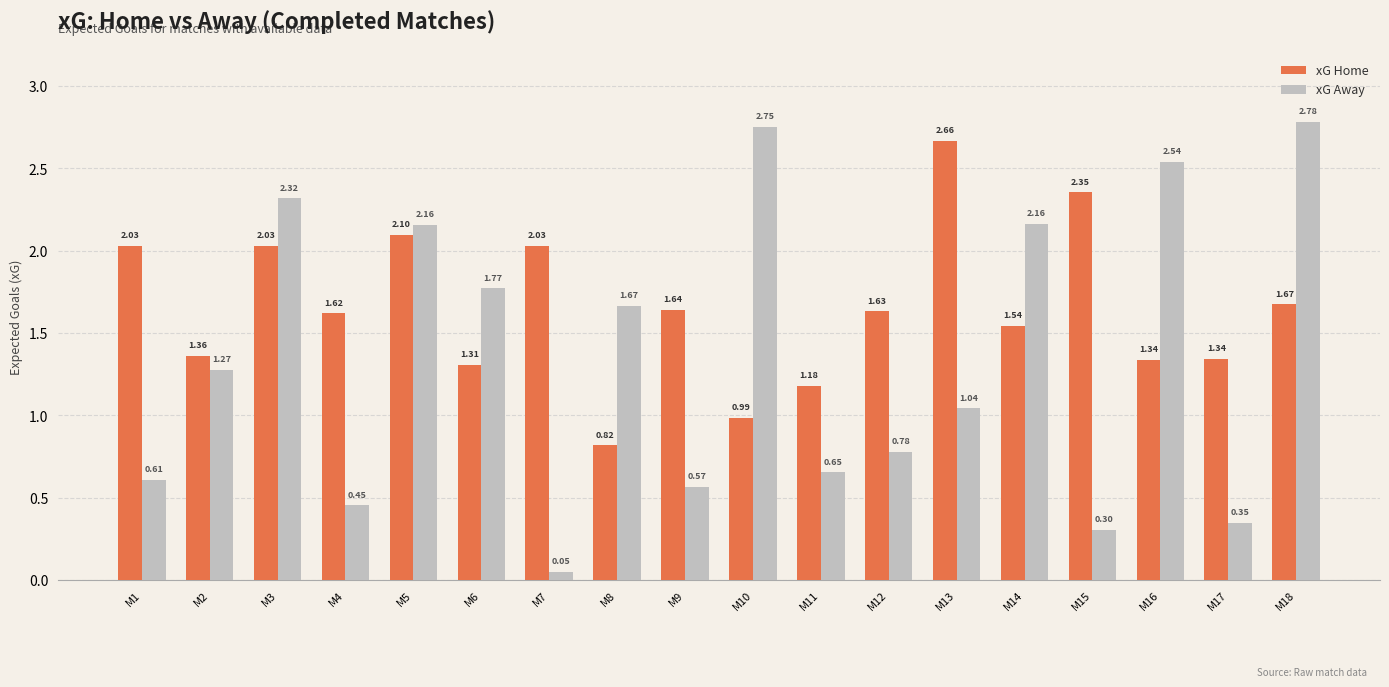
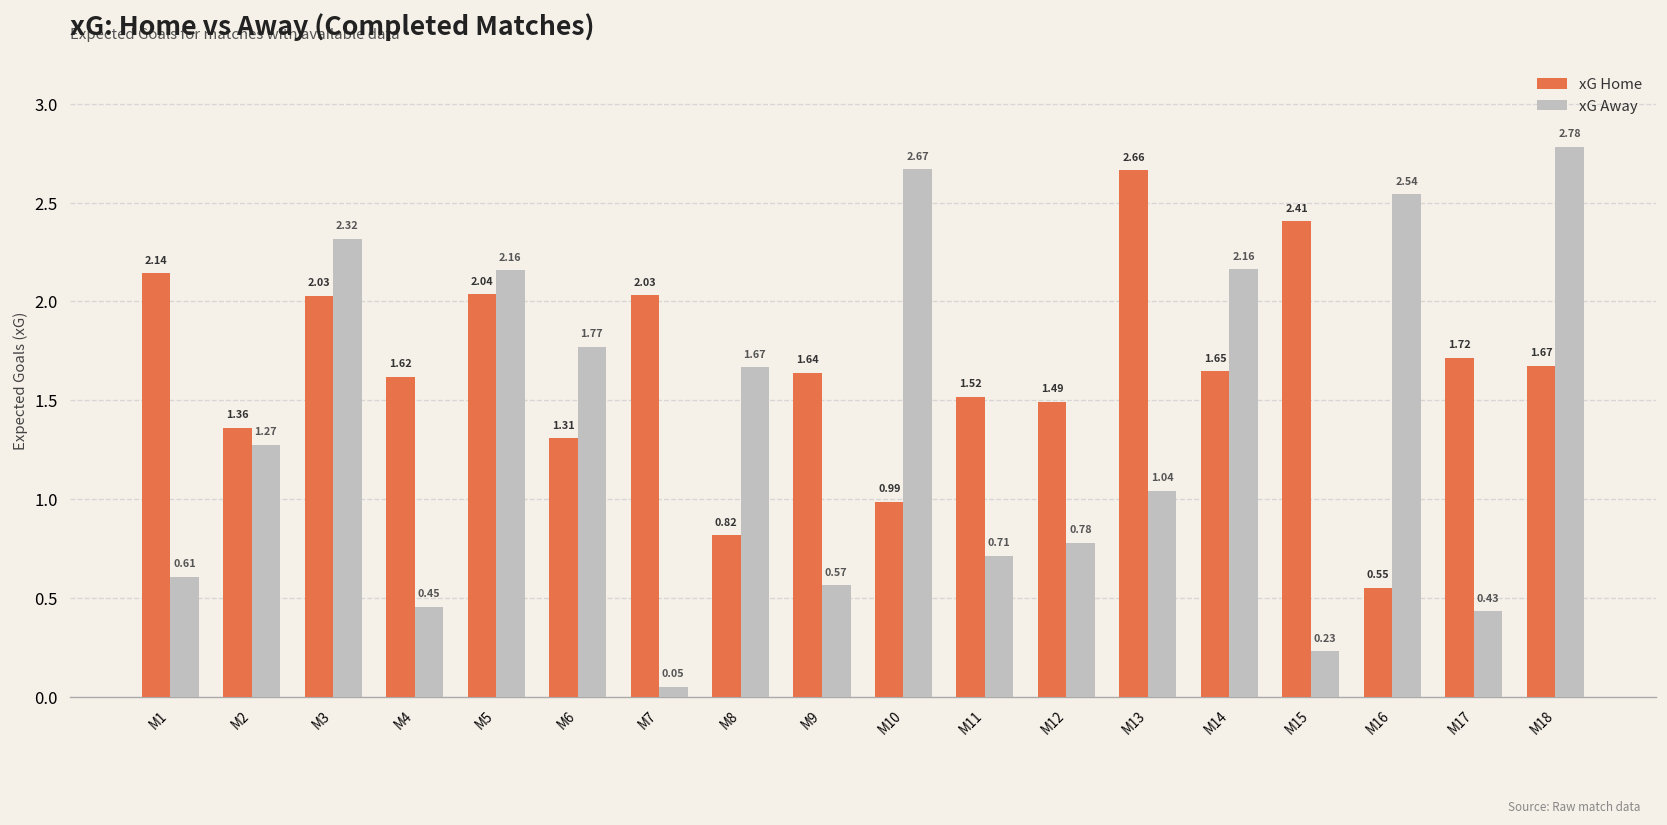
xG Home, M1: 2.03 -> 2.14
xG Home, M5: 2.10 -> 2.04
xG Away, M10: 2.75 -> 2.67
xG Home, M11: 1.18 -> 1.52
xG Away, M11: 0.65 -> 0.71
xG Home, M12: 1.63 -> 1.49
xG Home, M14: 1.54 -> 1.65
xG Home, M15: 2.35 -> 2.41
xG Away, M15: 0.30 -> 0.23
xG Home, M16: 1.34 -> 0.55
xG Home, M17: 1.34 -> 1.72
xG Away, M17: 0.35 -> 0.43
